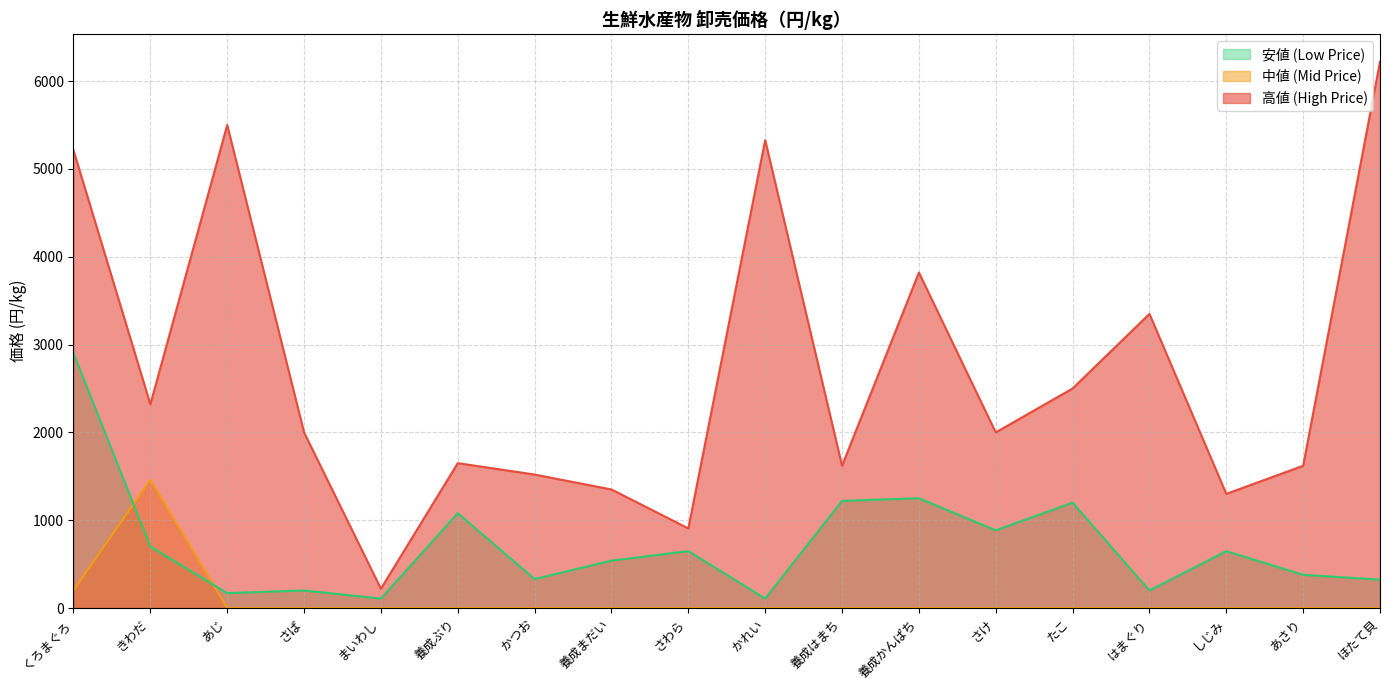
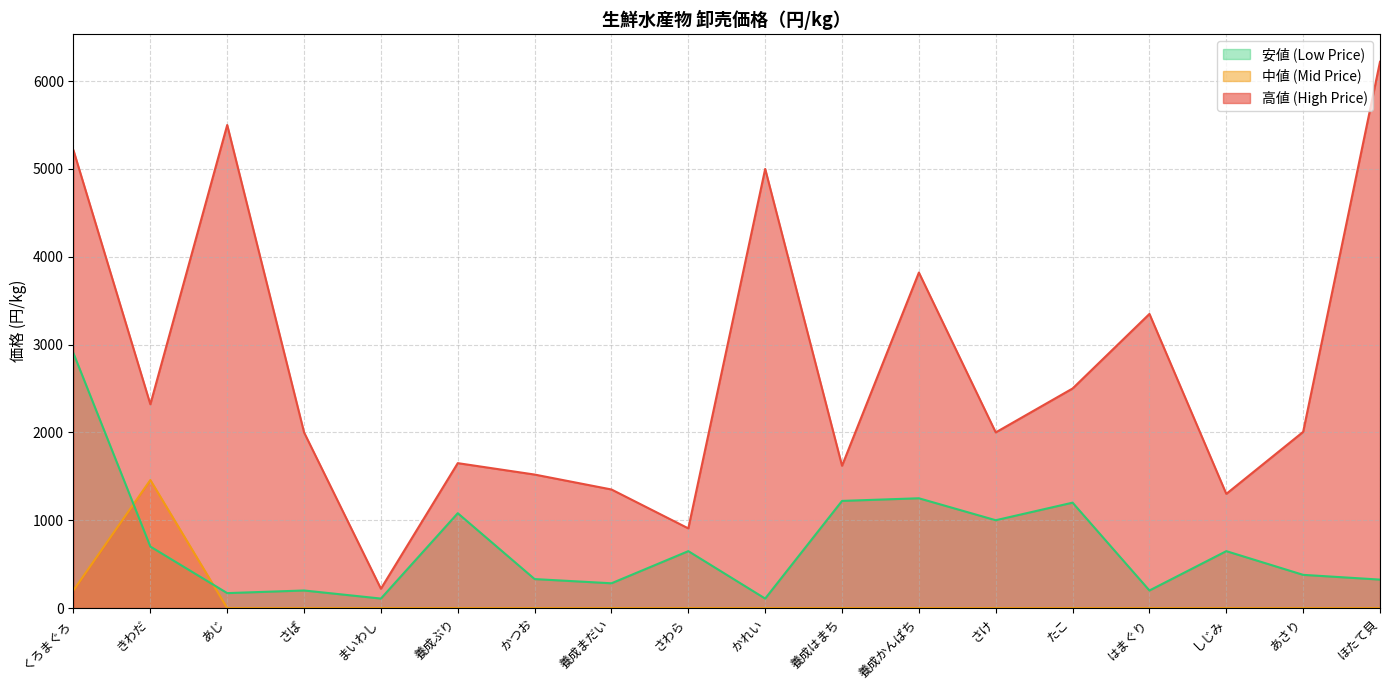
安値 (Low Price), 養成まだい: 500 -> 300
高値 (High Price), かれい: 5300 -> 5000
安値 (Low Price), さけ: 900 -> 1000
高値 (High Price), あさり: 1600 -> 2000
